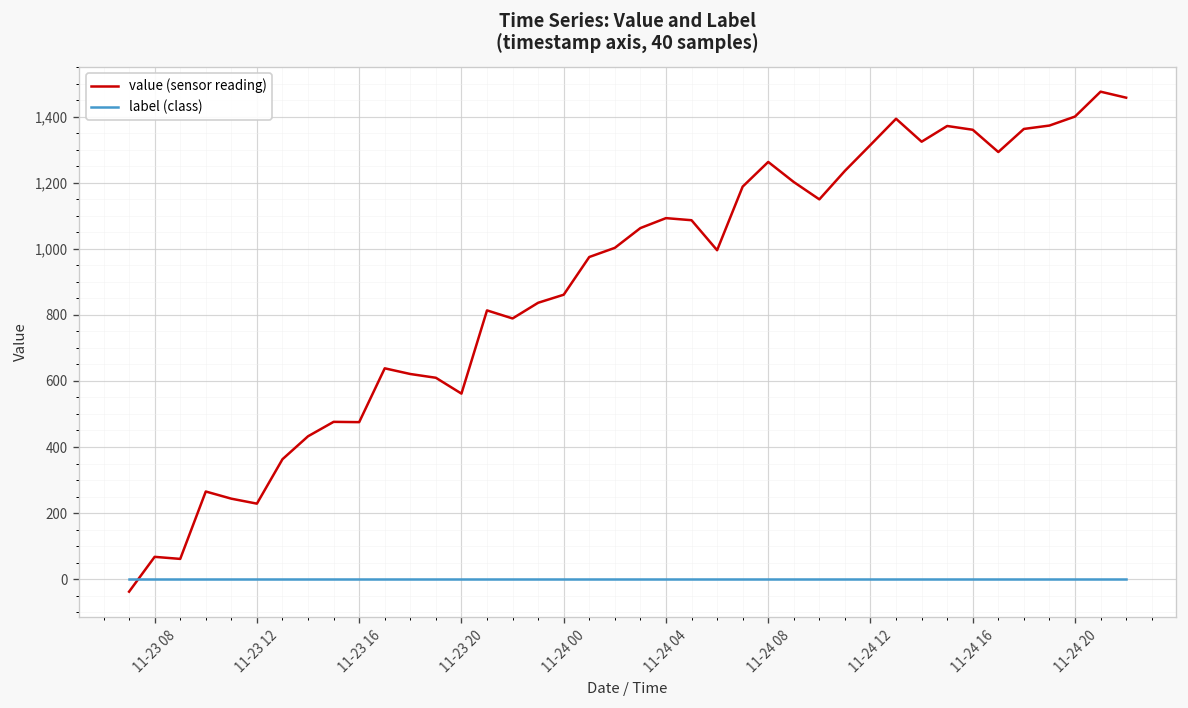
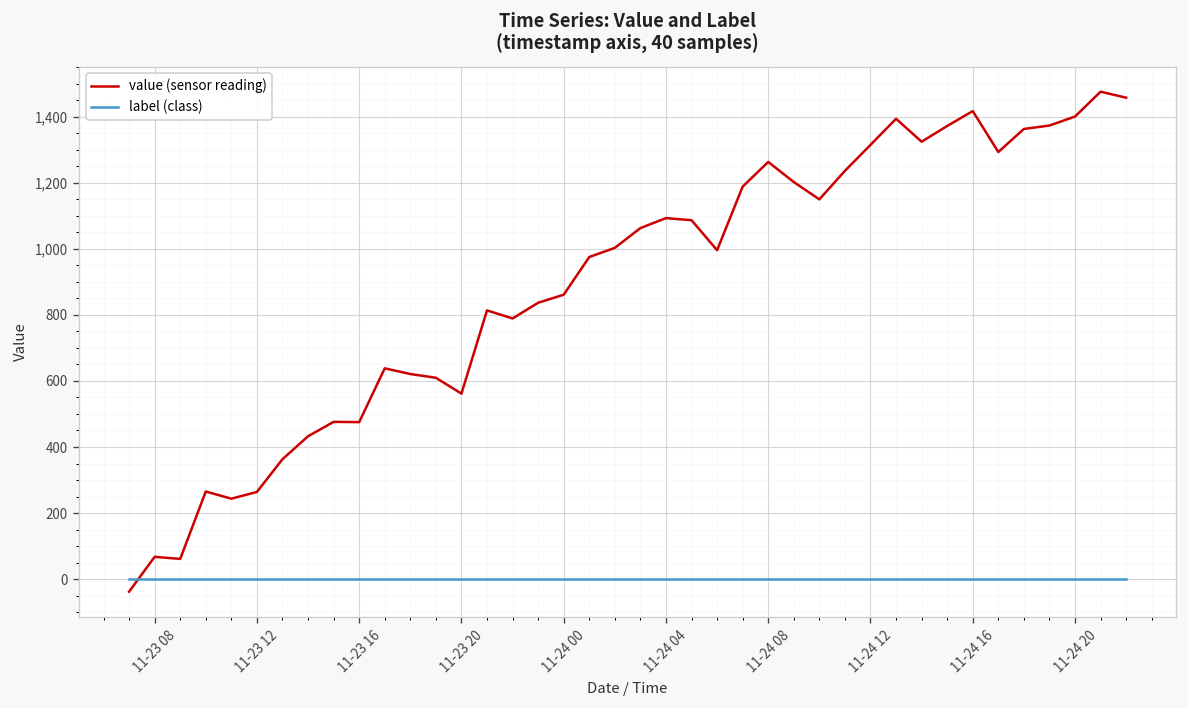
value (sensor reading), 11-23 12: 230 -> 260
value (sensor reading), 11-24 16: 1,360 -> 1,420
